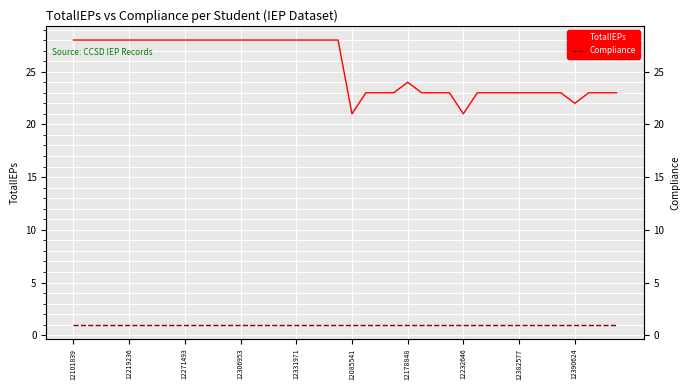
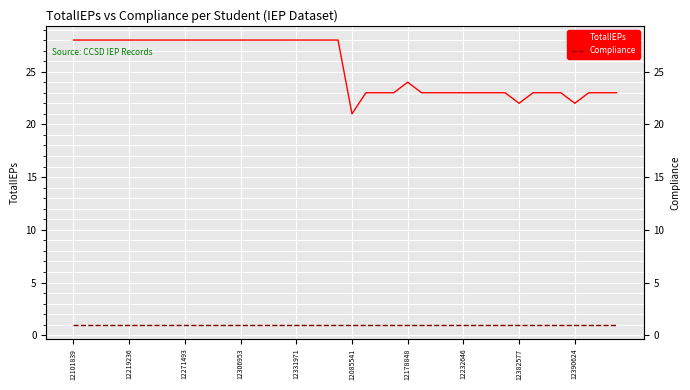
TotalIEPs, 12232646: 21 -> 23
TotalIEPs, 12382577: 23 -> 22
